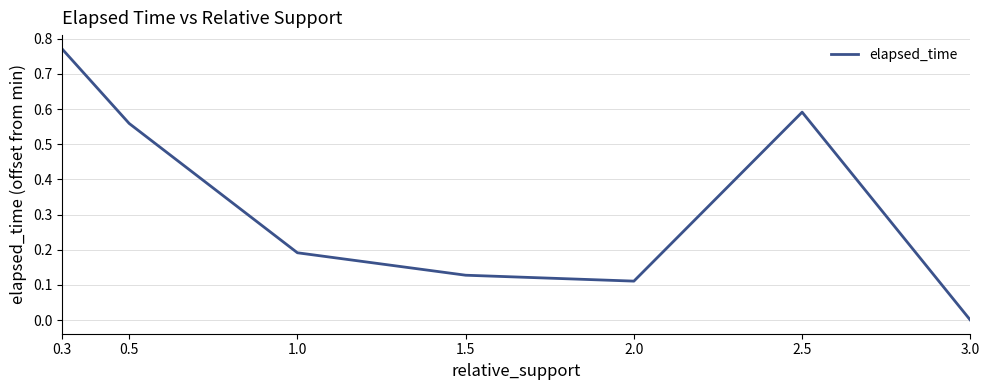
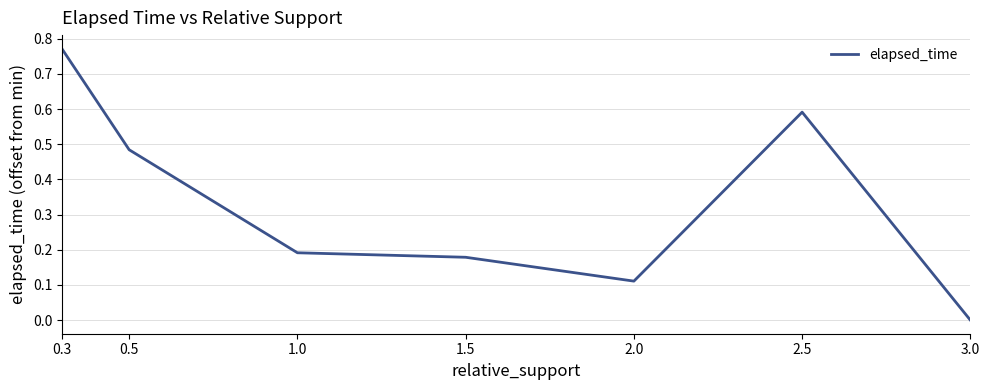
0.5: 0.56 -> 0.48
1.5: 0.13 -> 0.18
